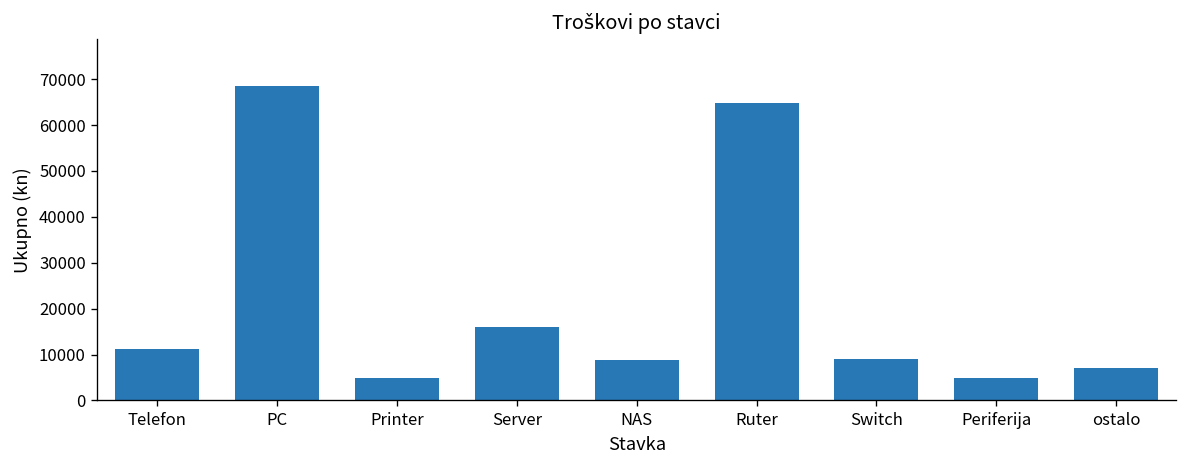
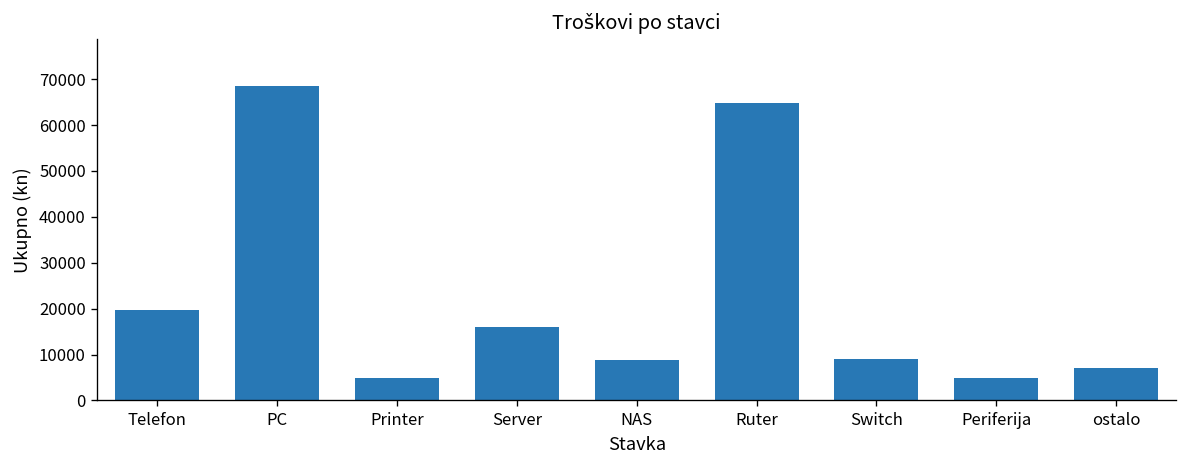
Telefon: 11000 -> 20000
